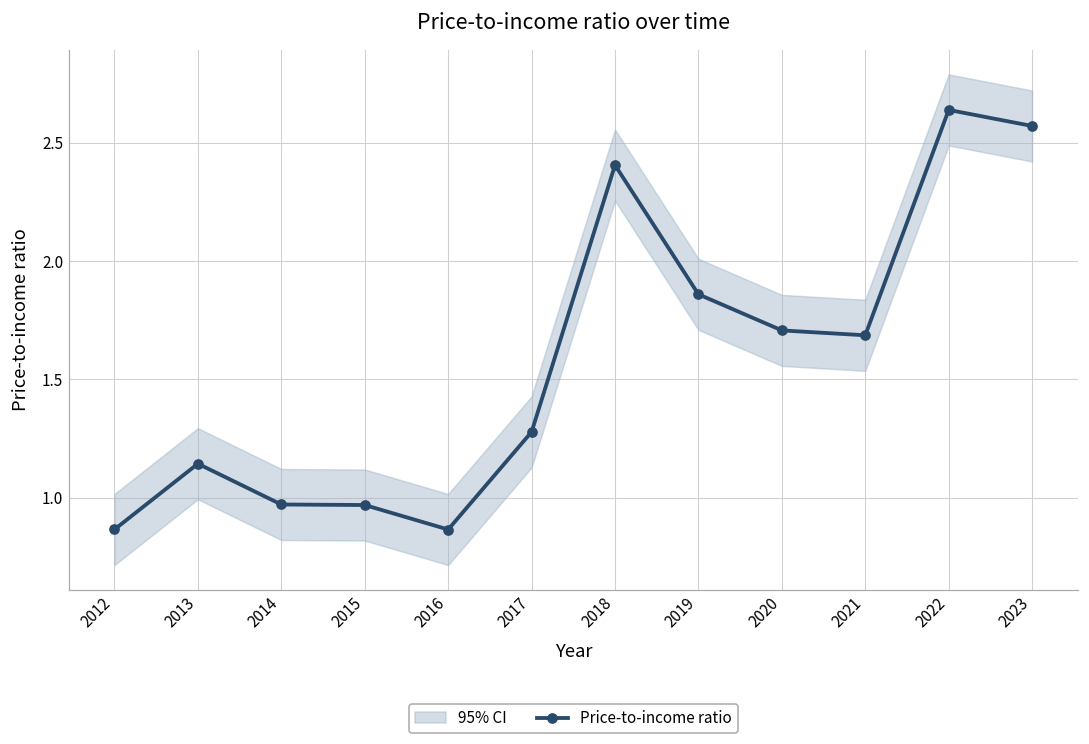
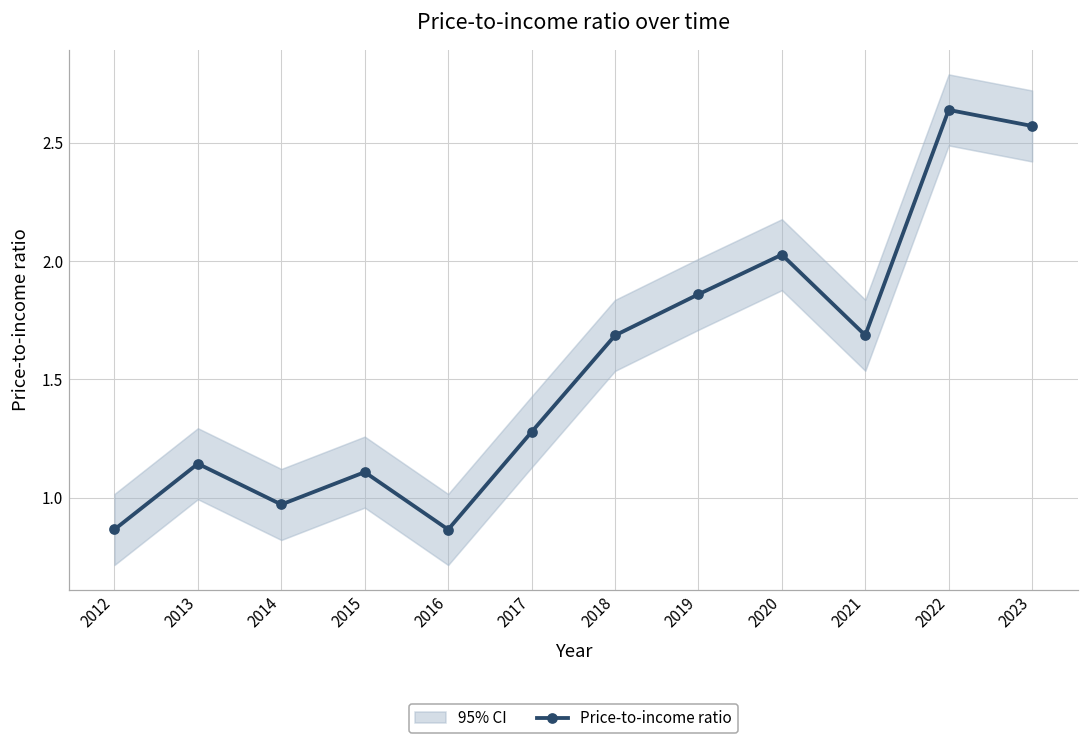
Price-to-income ratio, 2015: 0.97 -> 1.11
Price-to-income ratio, 2018: 2.41 -> 1.69
Price-to-income ratio, 2020: 1.71 -> 2.03
